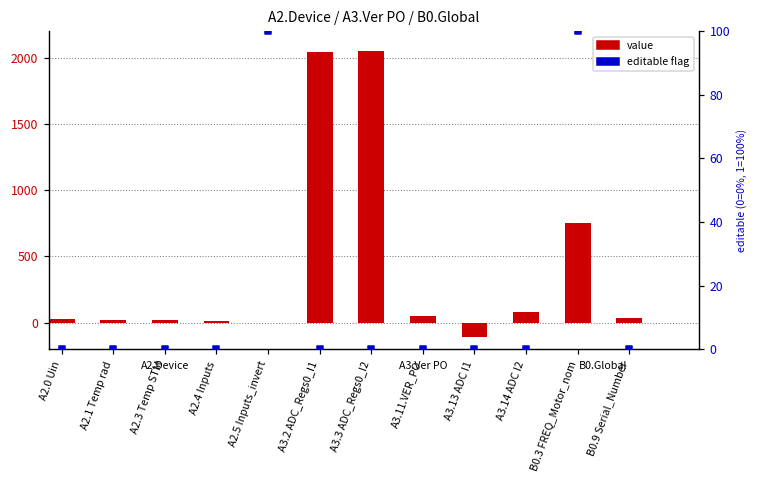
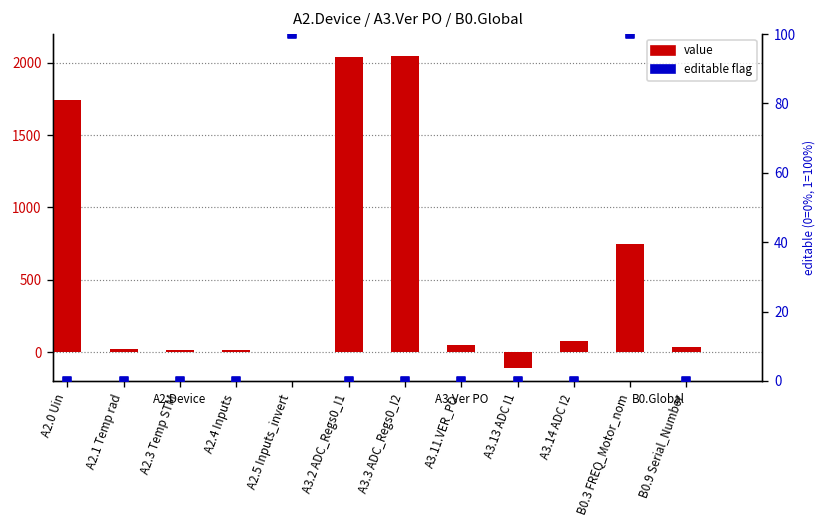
value, A2.0 Uin: 30 -> 1740
